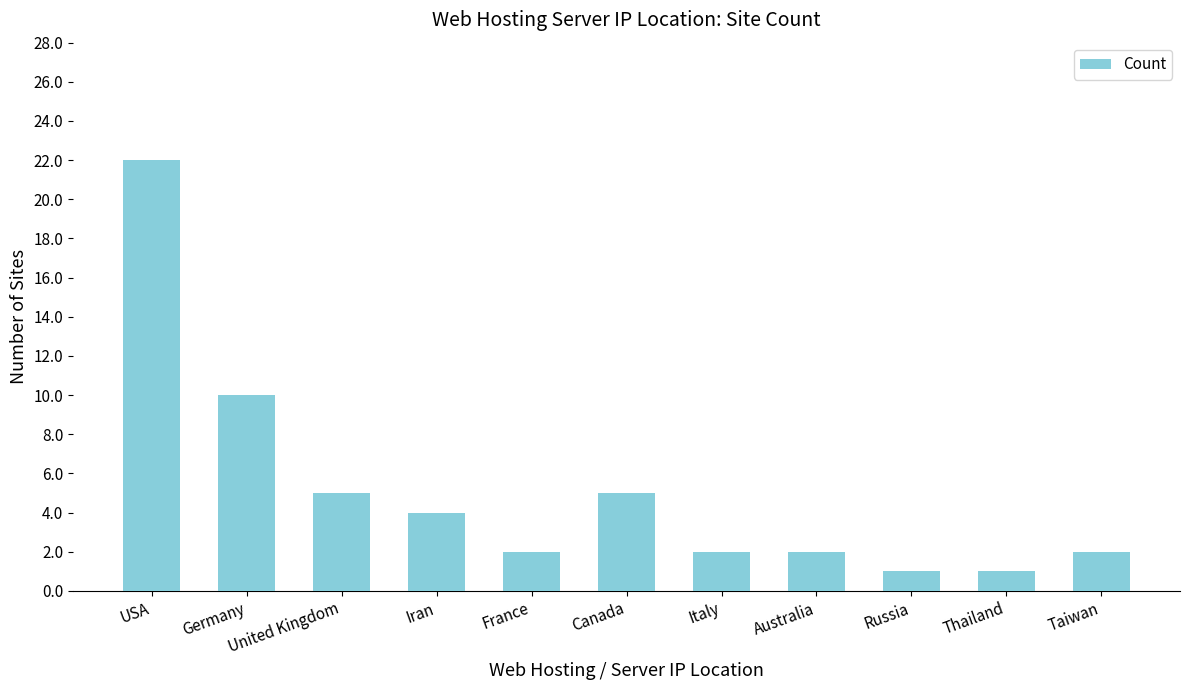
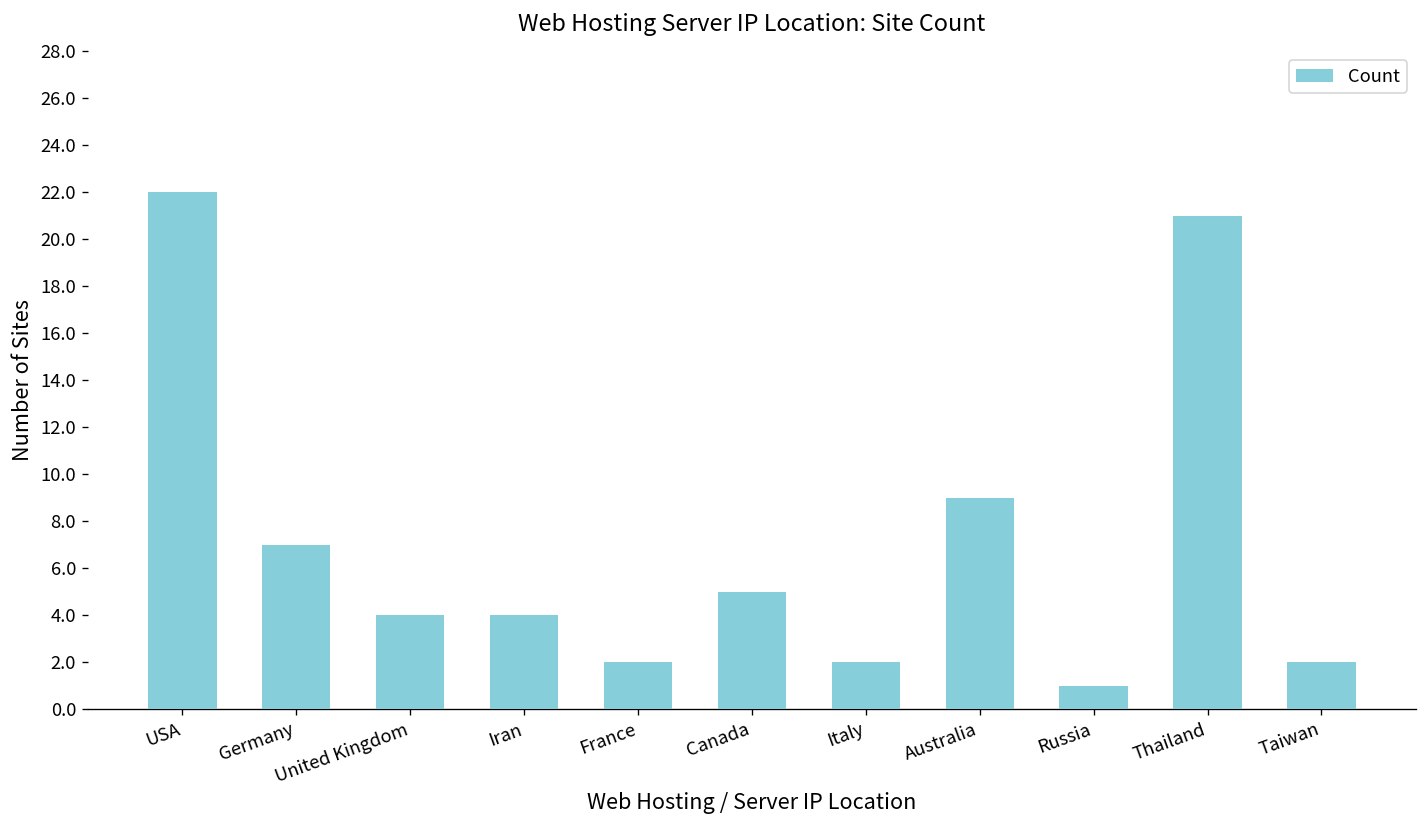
Germany: 10 -> 7
United Kingdom: 5 -> 4
Australia: 2 -> 9
Thailand: 1 -> 21
